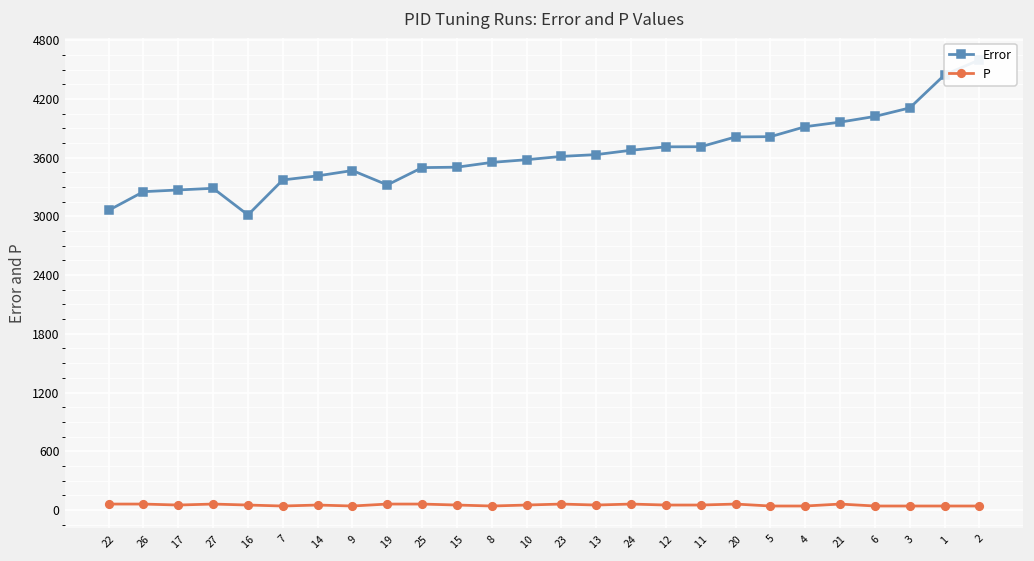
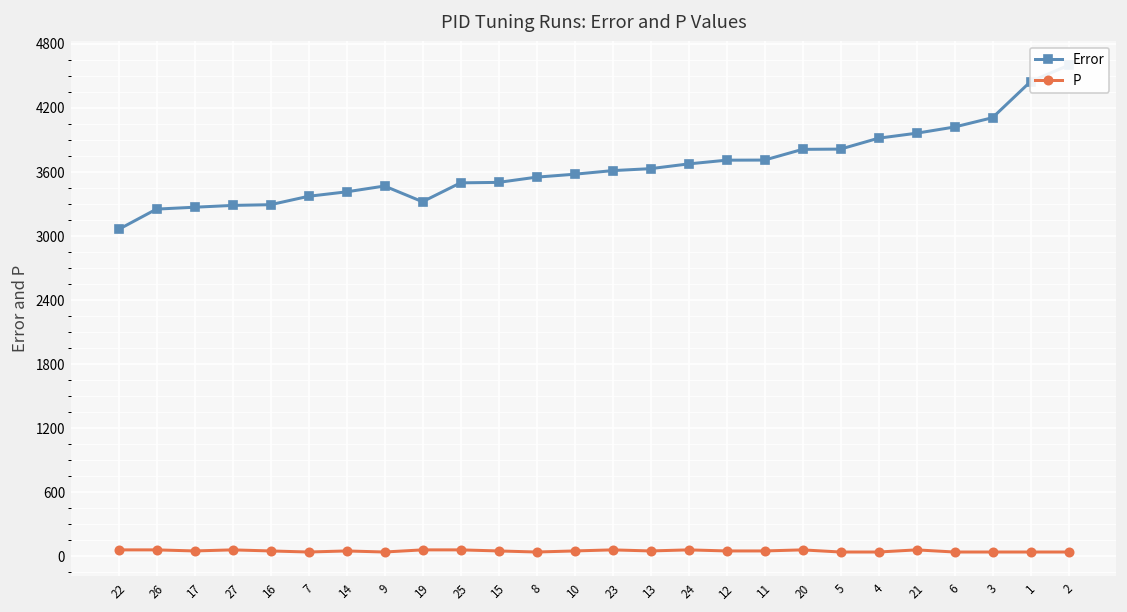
Error, 16: 3000 -> 3300
